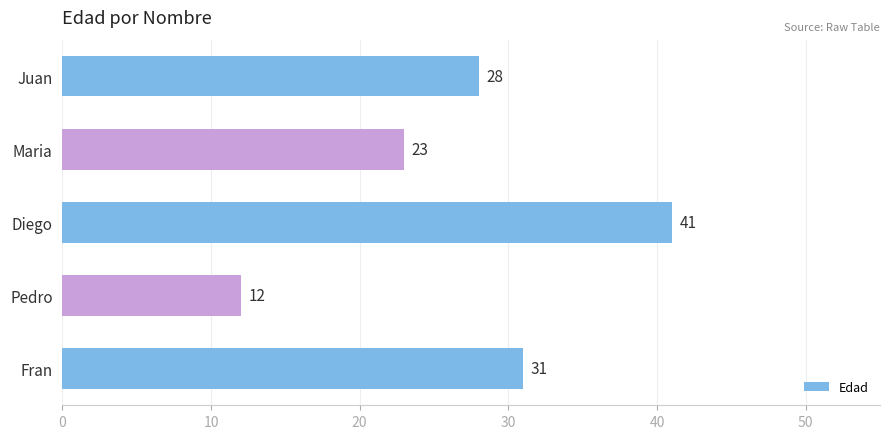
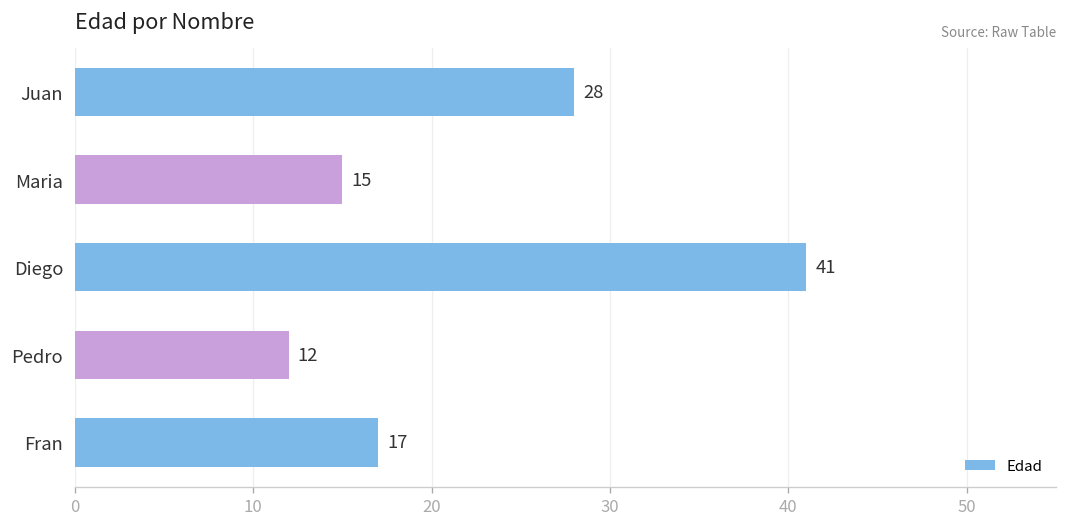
Maria: 23 -> 15
Fran: 31 -> 17
